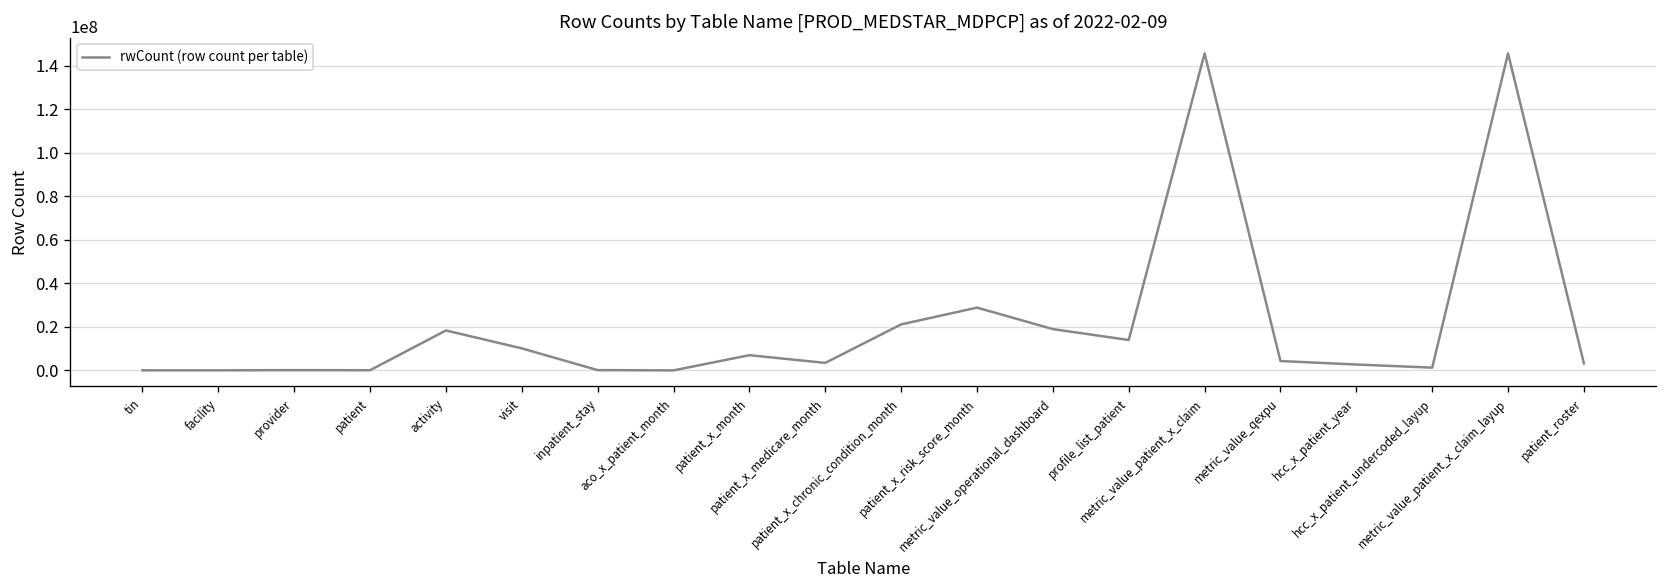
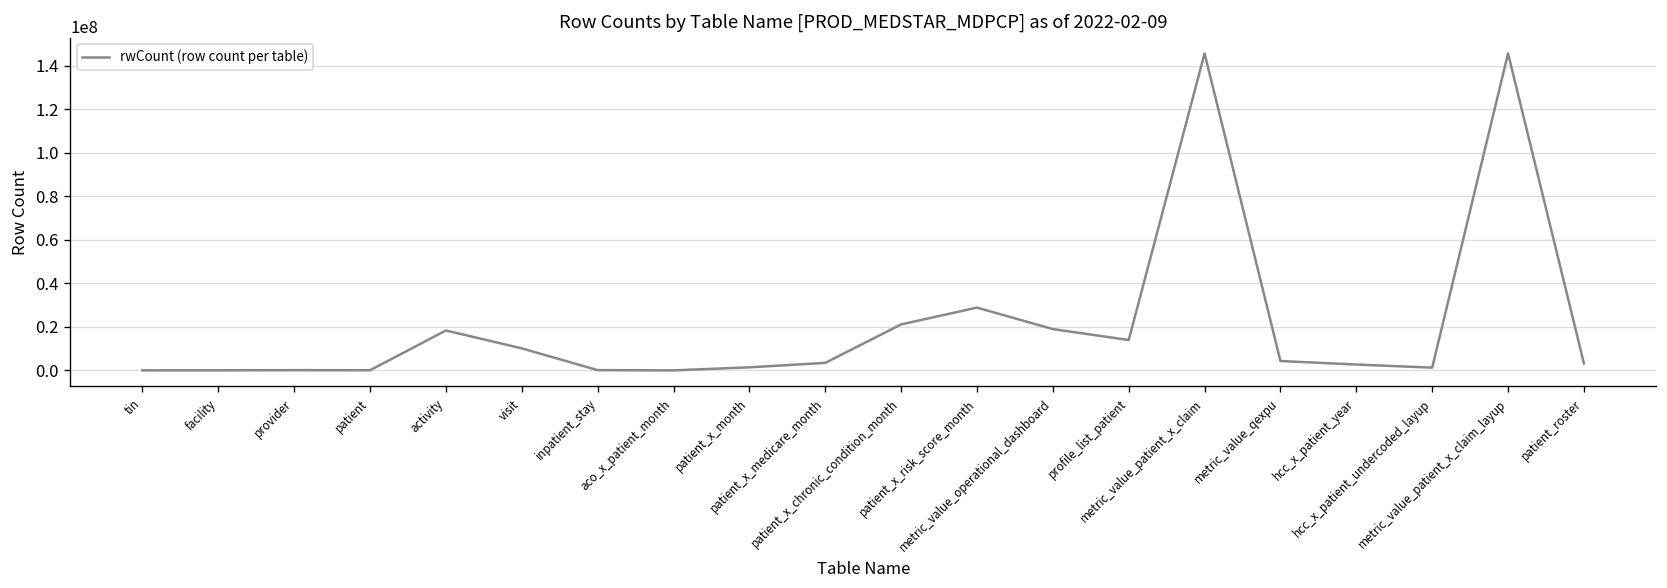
patient_x_month: 7000000 -> 1000000
